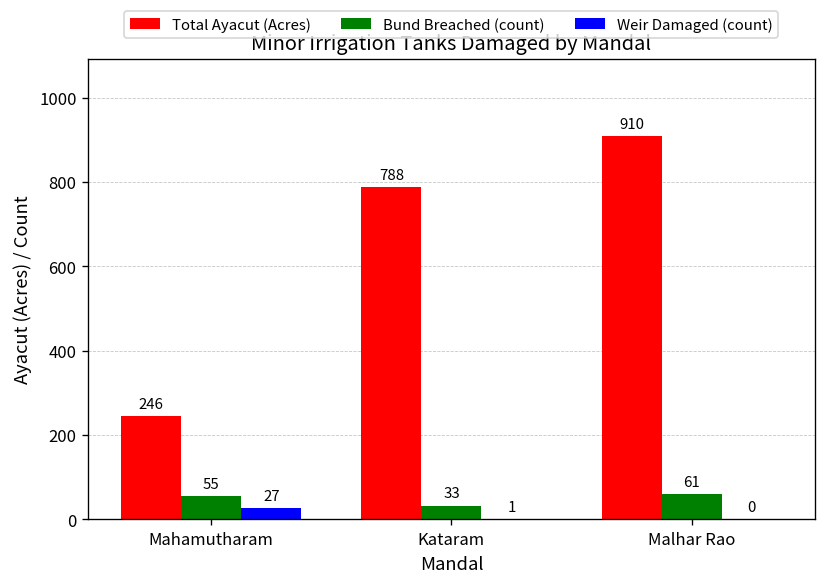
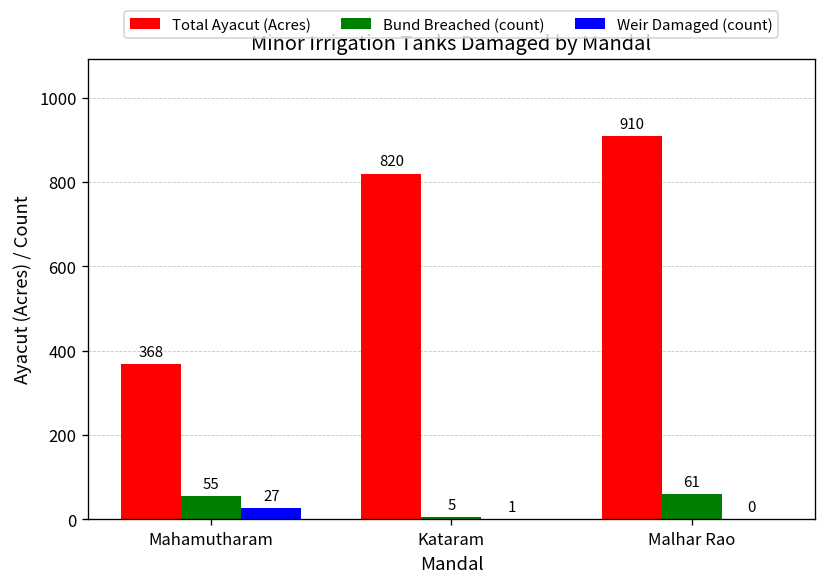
Total Ayacut (Acres), Mahamutharam: 246 -> 368
Total Ayacut (Acres), Kataram: 788 -> 820
Bund Breached (count), Kataram: 33 -> 5
